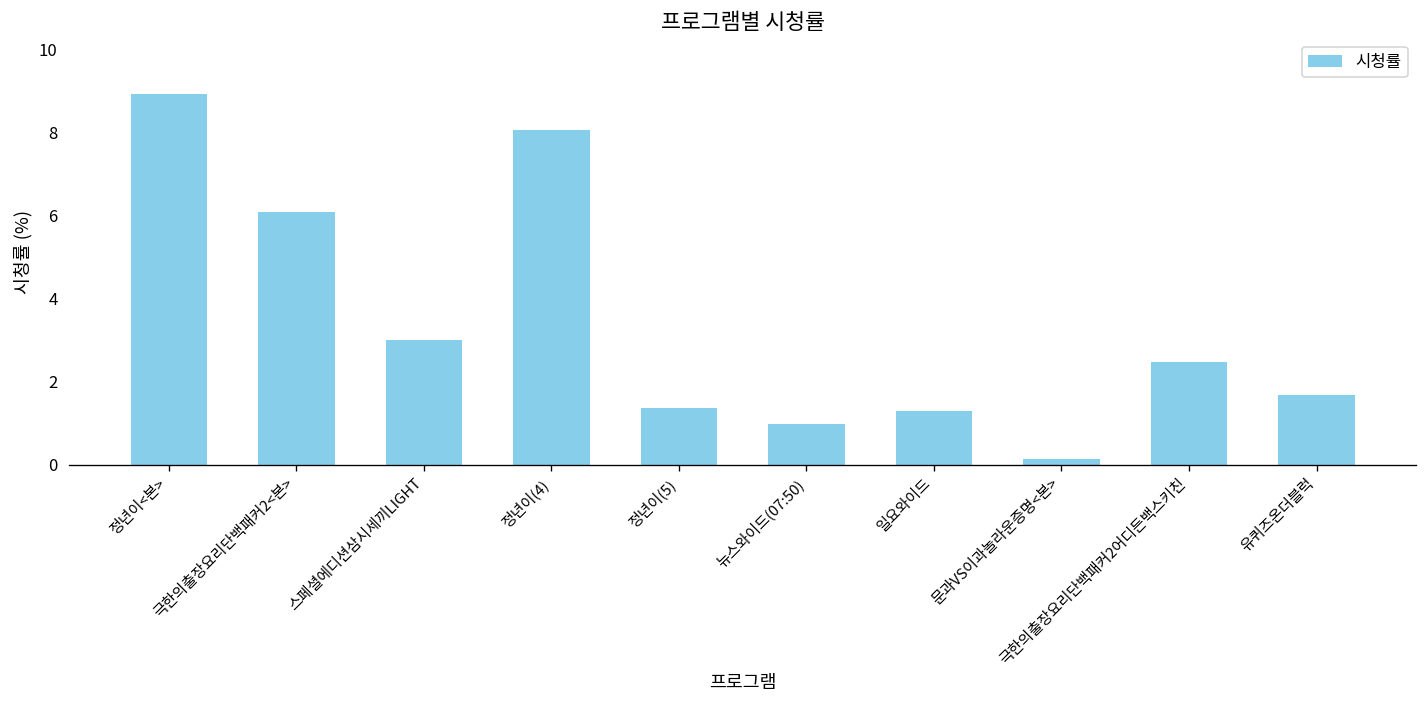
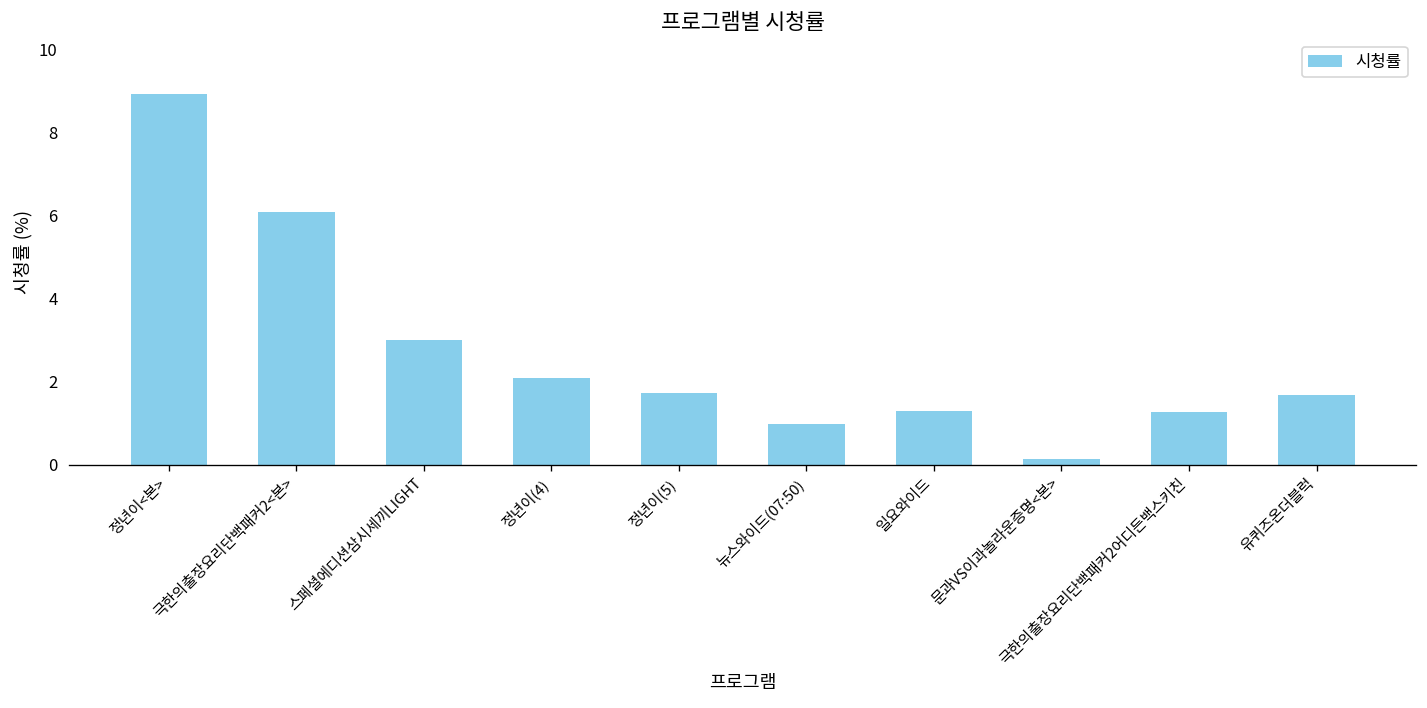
정년이(4): 8.0 -> 2.1
정년이(5): 1.4 -> 1.7
극한의출장요리단백패커2어디든백스키친: 2.5 -> 1.3
